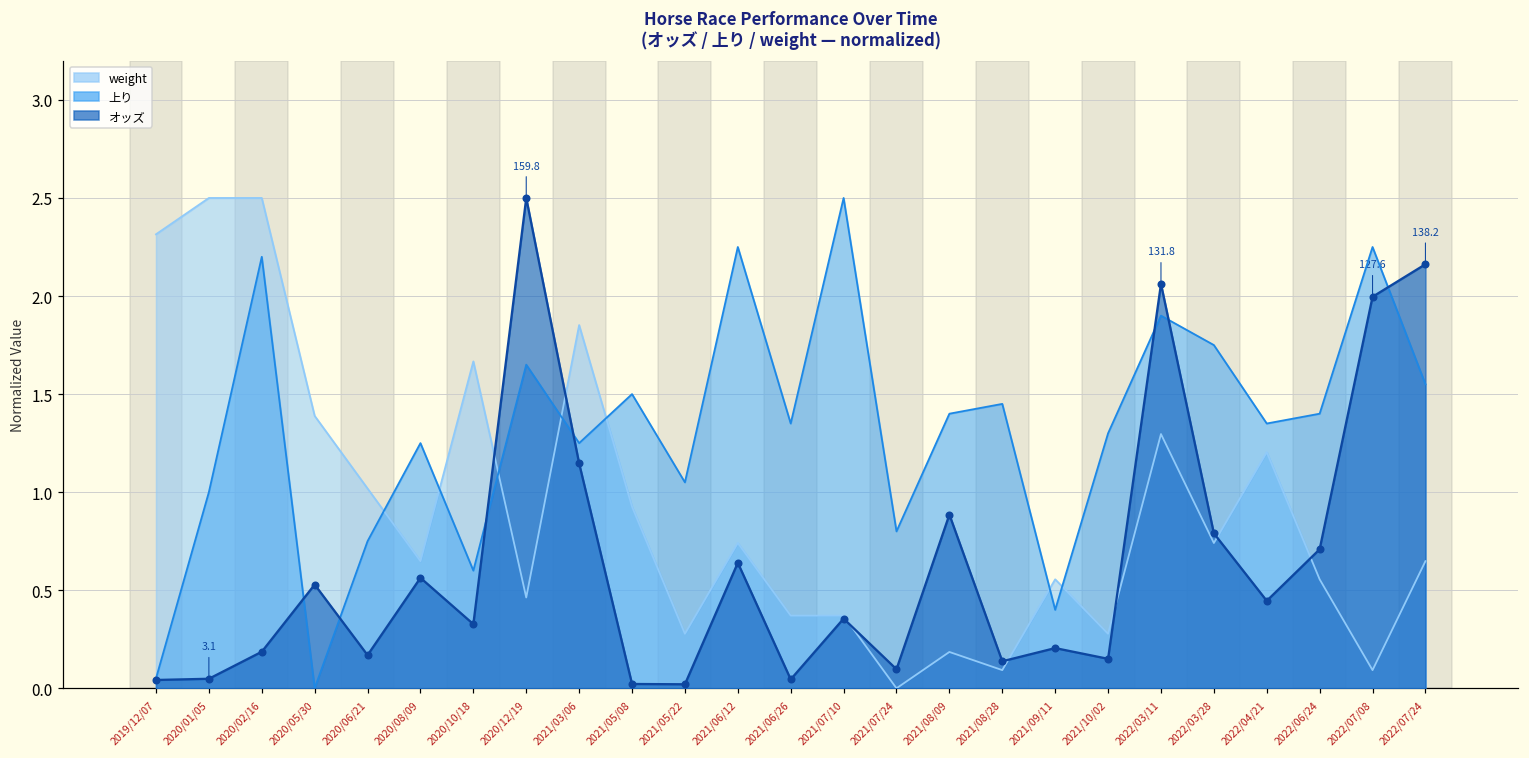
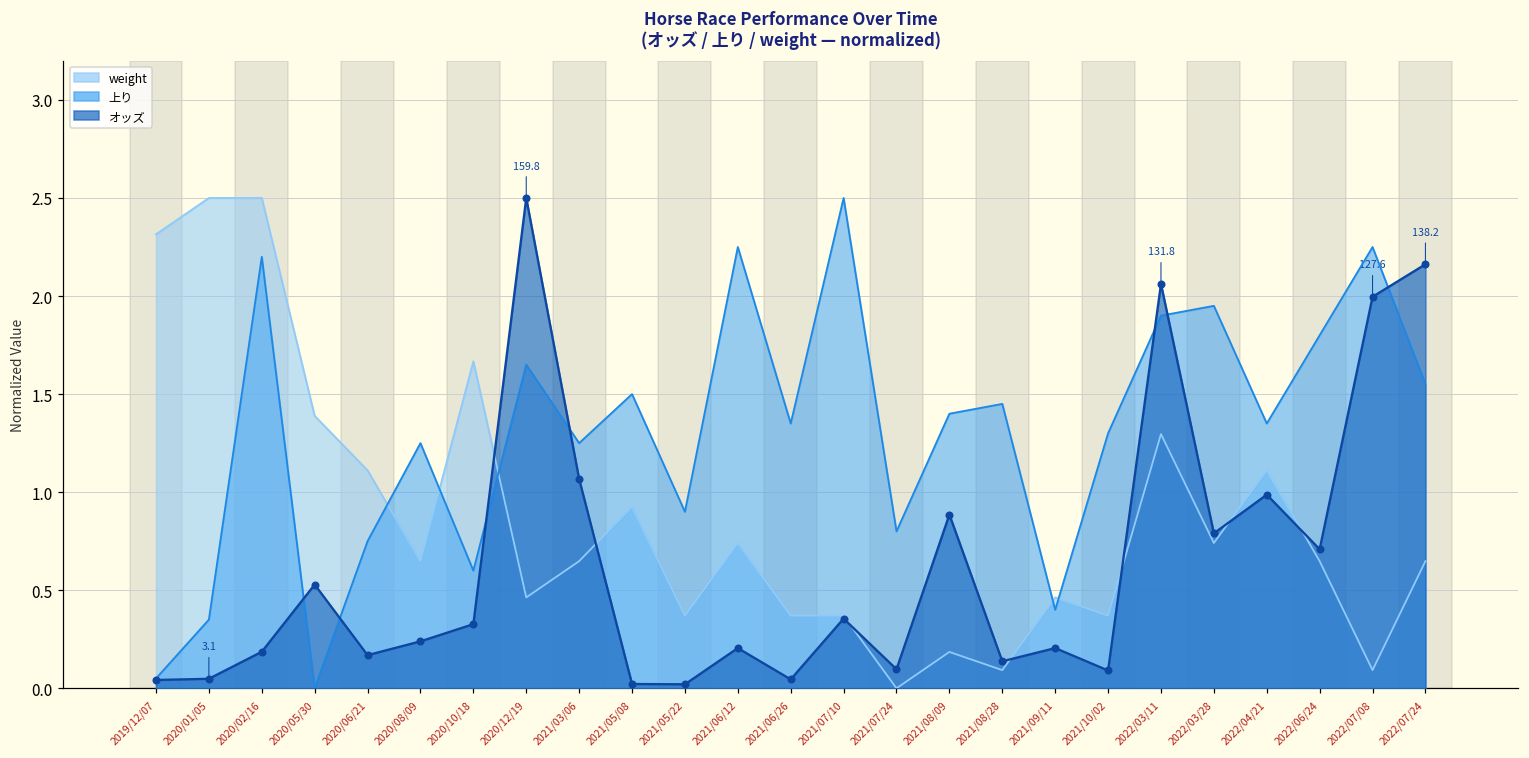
上り, 2020/01/05: 1.00 -> 0.35
weight, 2020/06/21: 1.02 -> 1.11
オッズ, 2020/08/09: 0.56 -> 0.24
weight, 2021/03/06: 1.85 -> 0.65
オッズ, 2021/03/06: 1.15 -> 1.07
weight, 2021/05/22: 0.28 -> 0.37
上り, 2021/05/22: 1.05 -> 0.90
オッズ, 2021/06/12: 0.64 -> 0.20
weight, 2021/09/11: 0.56 -> 0.46
weight, 2021/10/02: 0.28 -> 0.37
オッズ, 2021/10/02: 0.15 -> 0.09
上り, 2022/03/28: 1.75 -> 1.95
weight, 2022/04/21: 1.20 -> 1.11
オッズ, 2022/04/21: 0.45 -> 0.99
weight, 2022/06/24: 0.56 -> 0.65
上り, 2022/06/24: 1.40 -> 1.80
